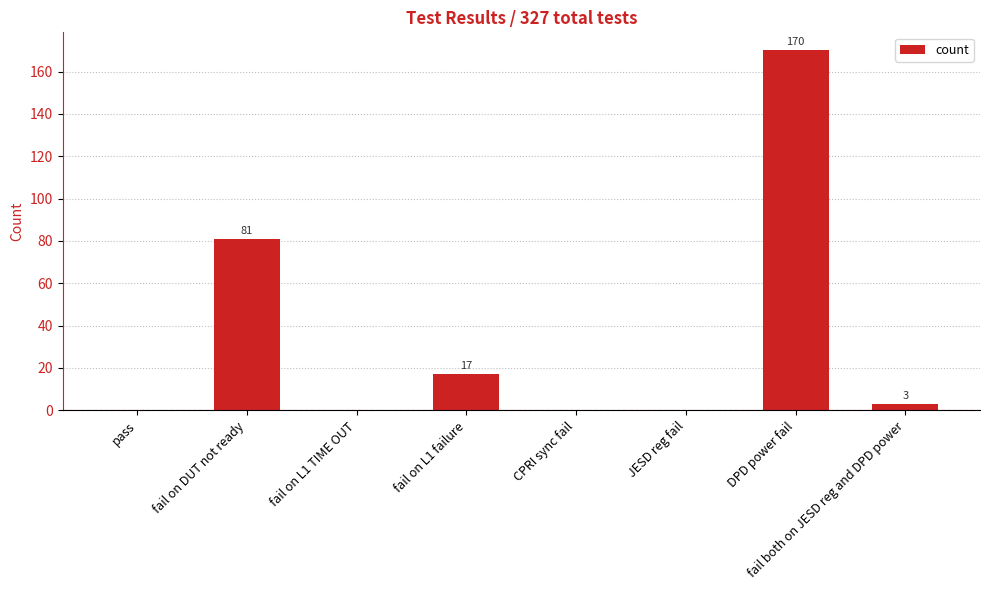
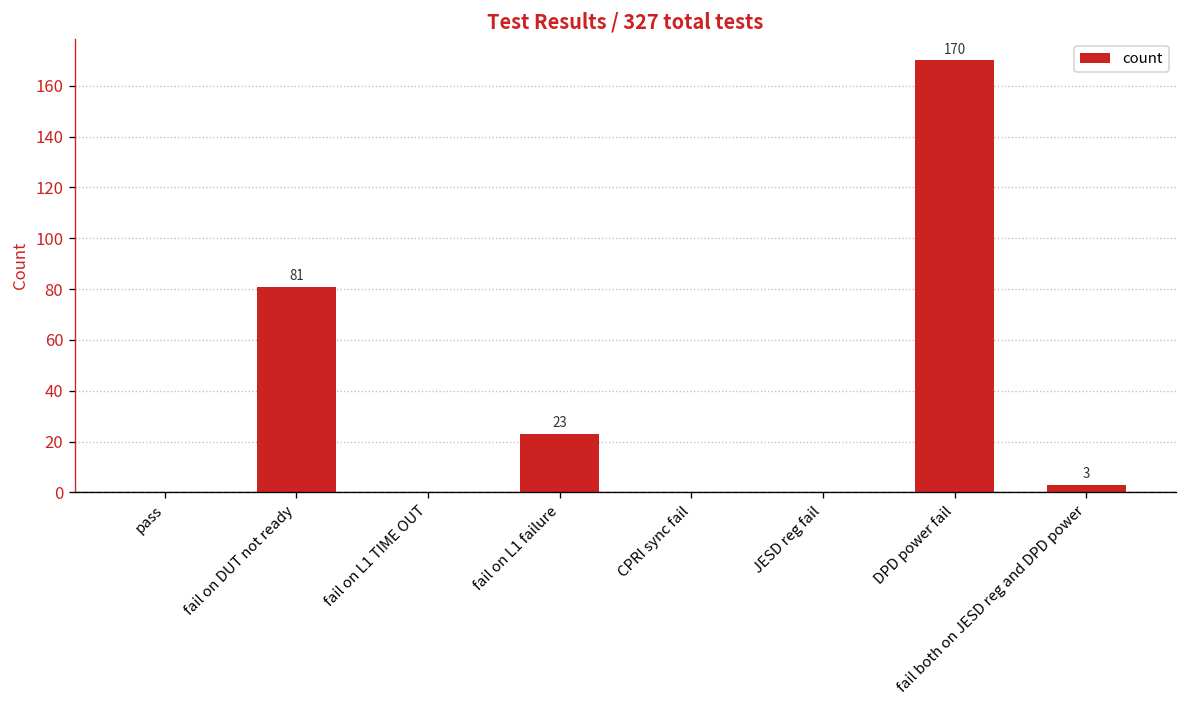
fail on L1 failure: 17 -> 23
